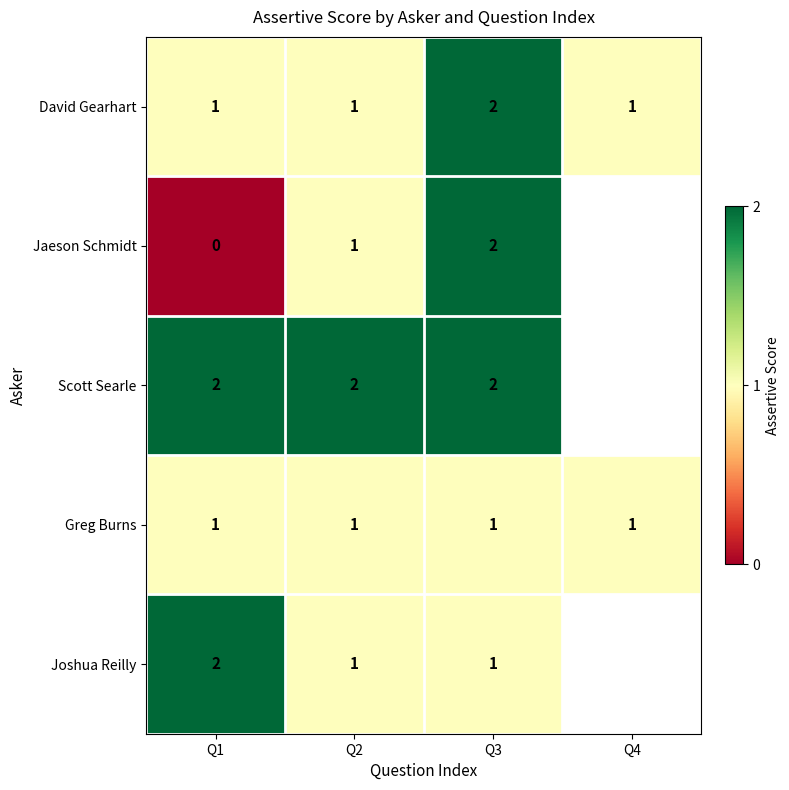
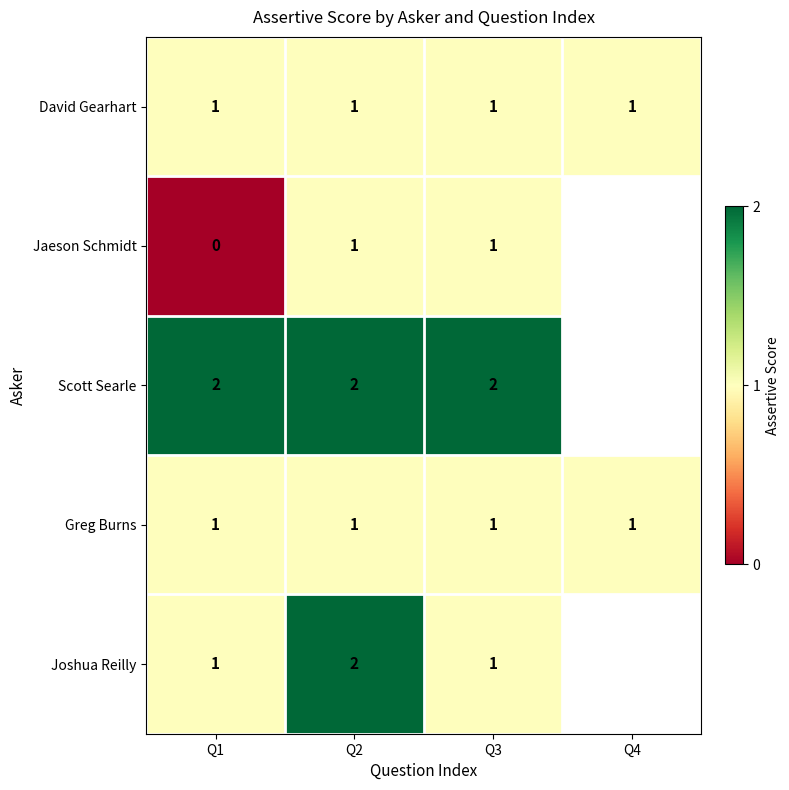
David Gearhart, Q3: 2 -> 1
Jaeson Schmidt, Q3: 2 -> 1
Joshua Reilly, Q1: 2 -> 1
Joshua Reilly, Q2: 1 -> 2
